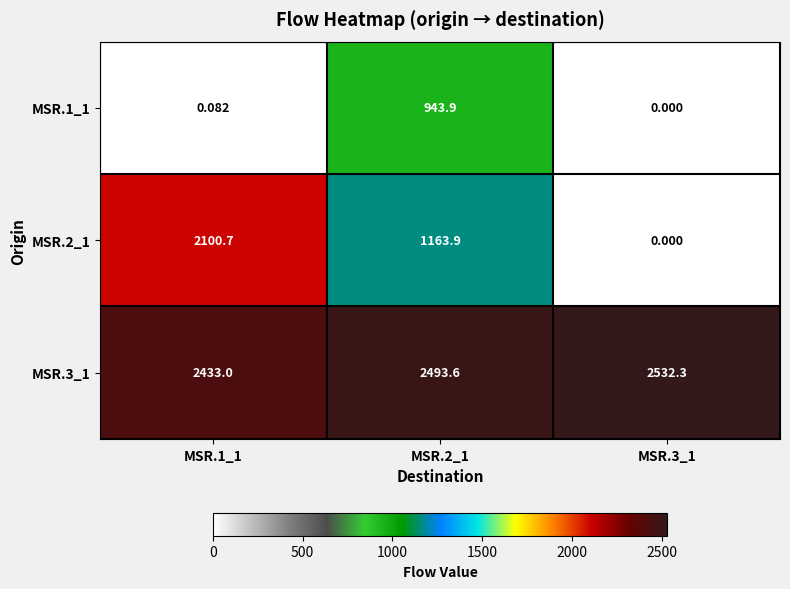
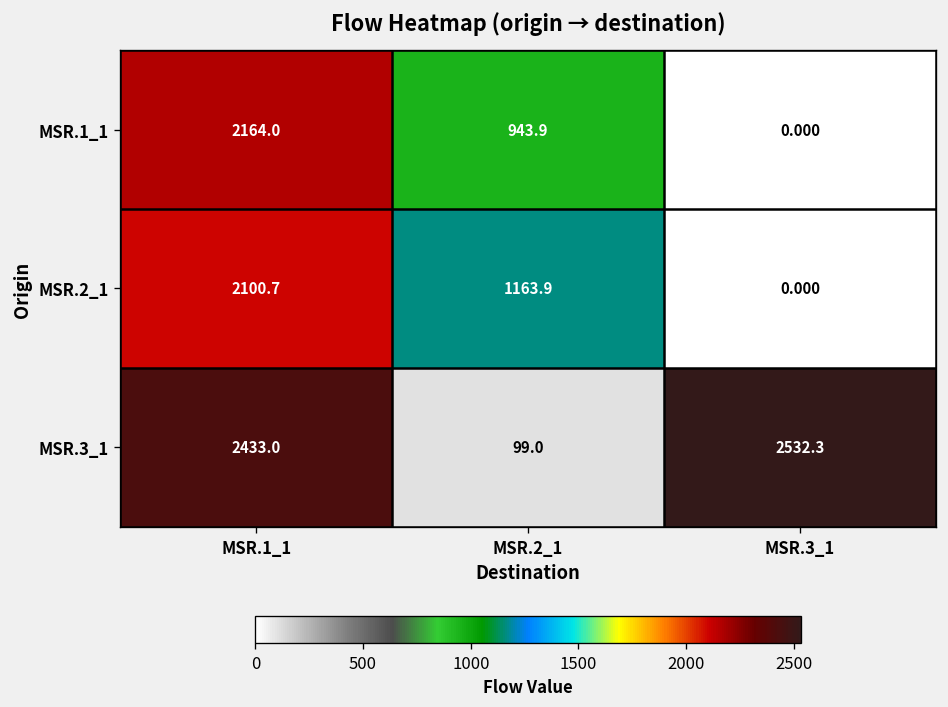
MSR.1_1, MSR.1_1: 0.082 -> 2164.0
MSR.3_1, MSR.2_1: 2493.6 -> 99.0
